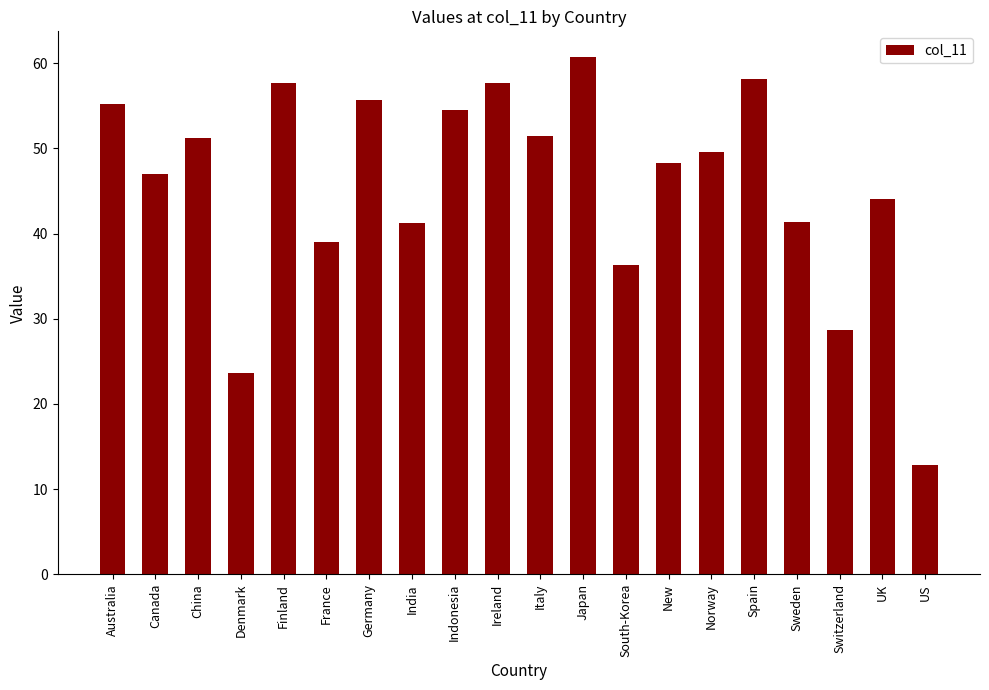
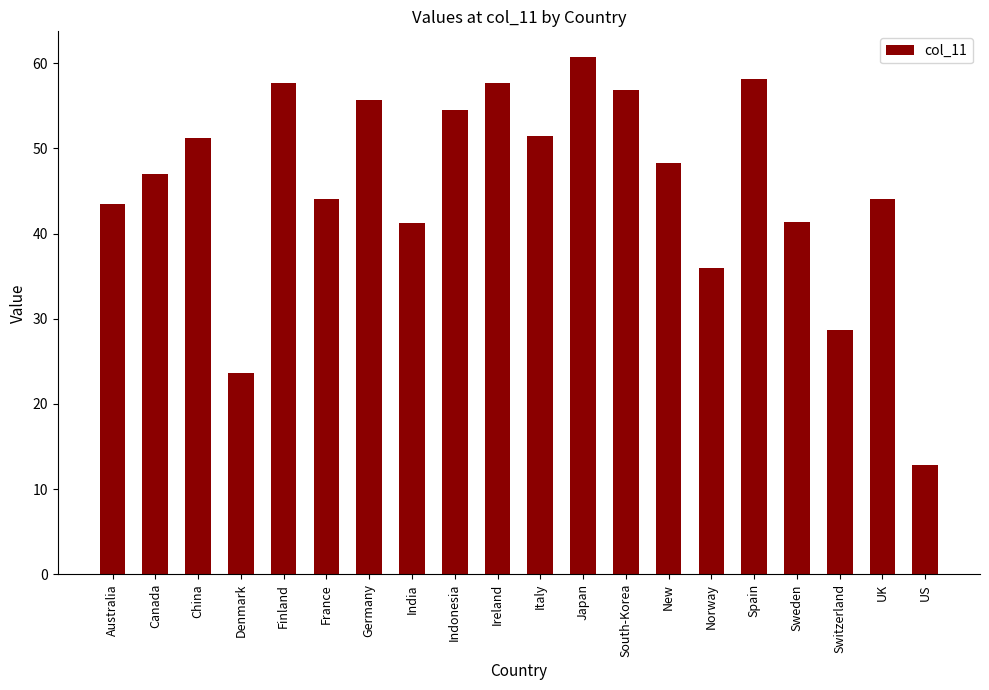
Australia: 55 -> 44
France: 39 -> 44
South-Korea: 36 -> 57
Norway: 50 -> 36
